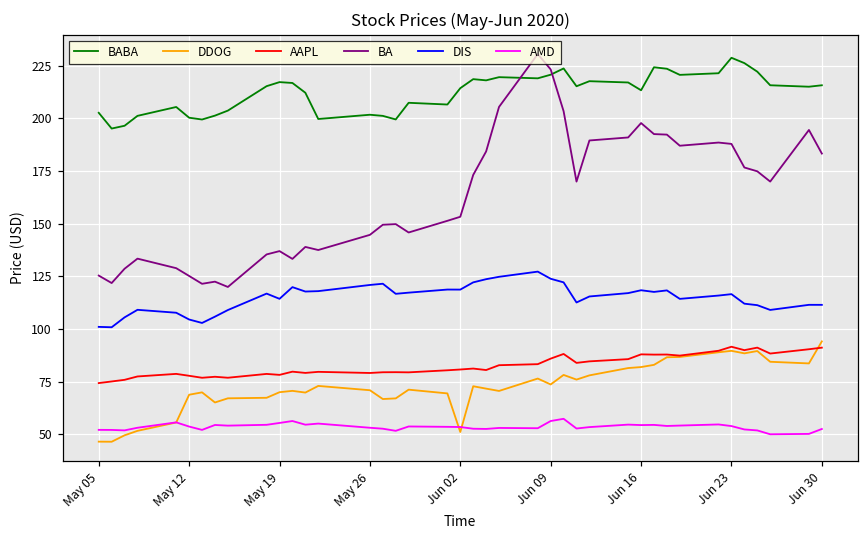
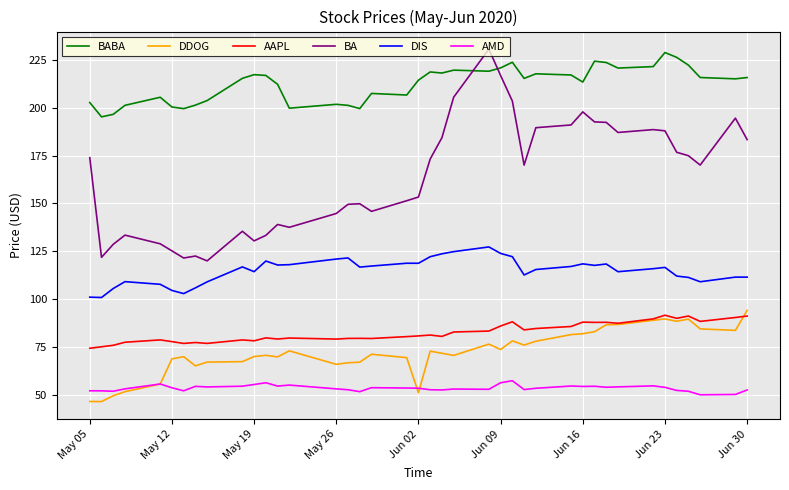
BA, May 05: 125 -> 174
BA, May 19: 137 -> 130
DDOG, May 26: 71 -> 66
BA, Jun 09: 223 -> 217
